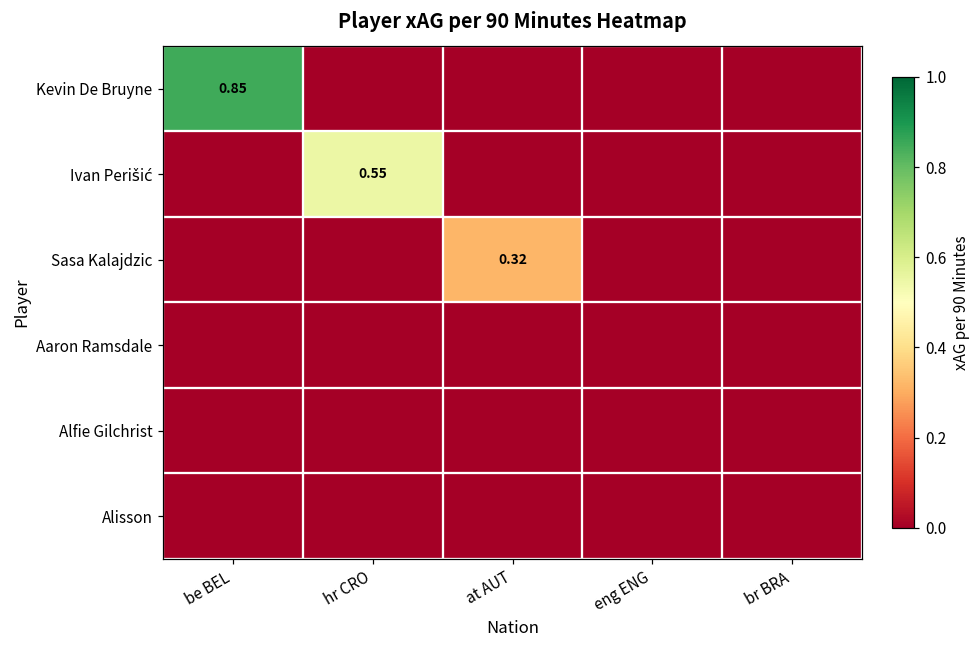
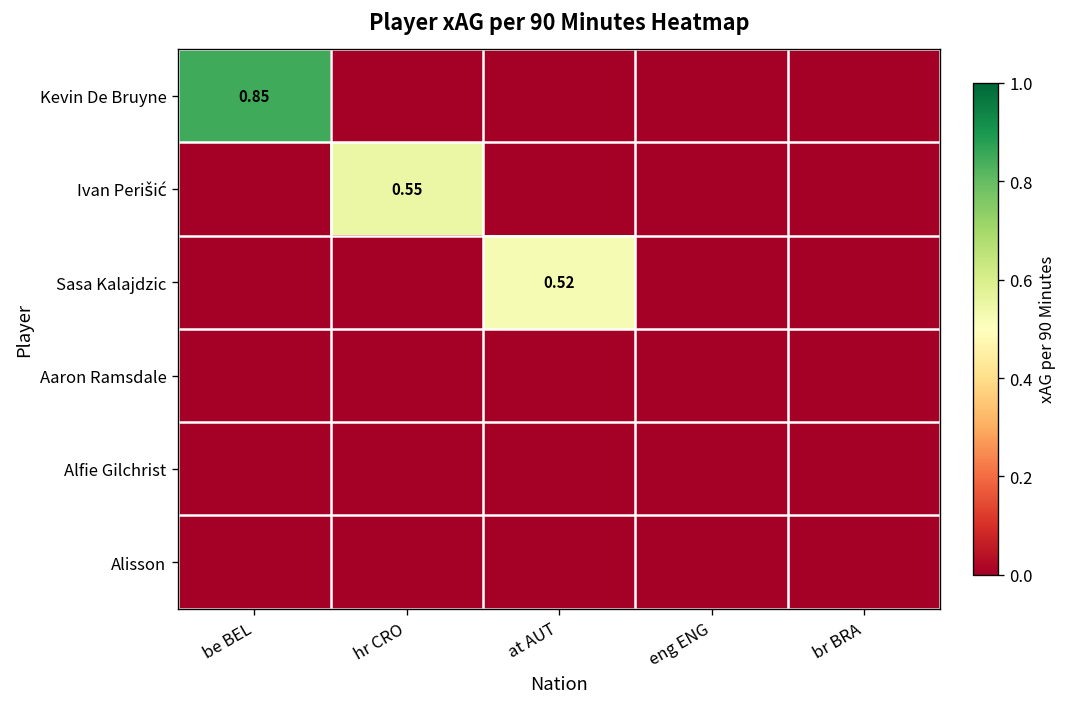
Sasa Kalajdzic, at AUT: 0.32 -> 0.52
